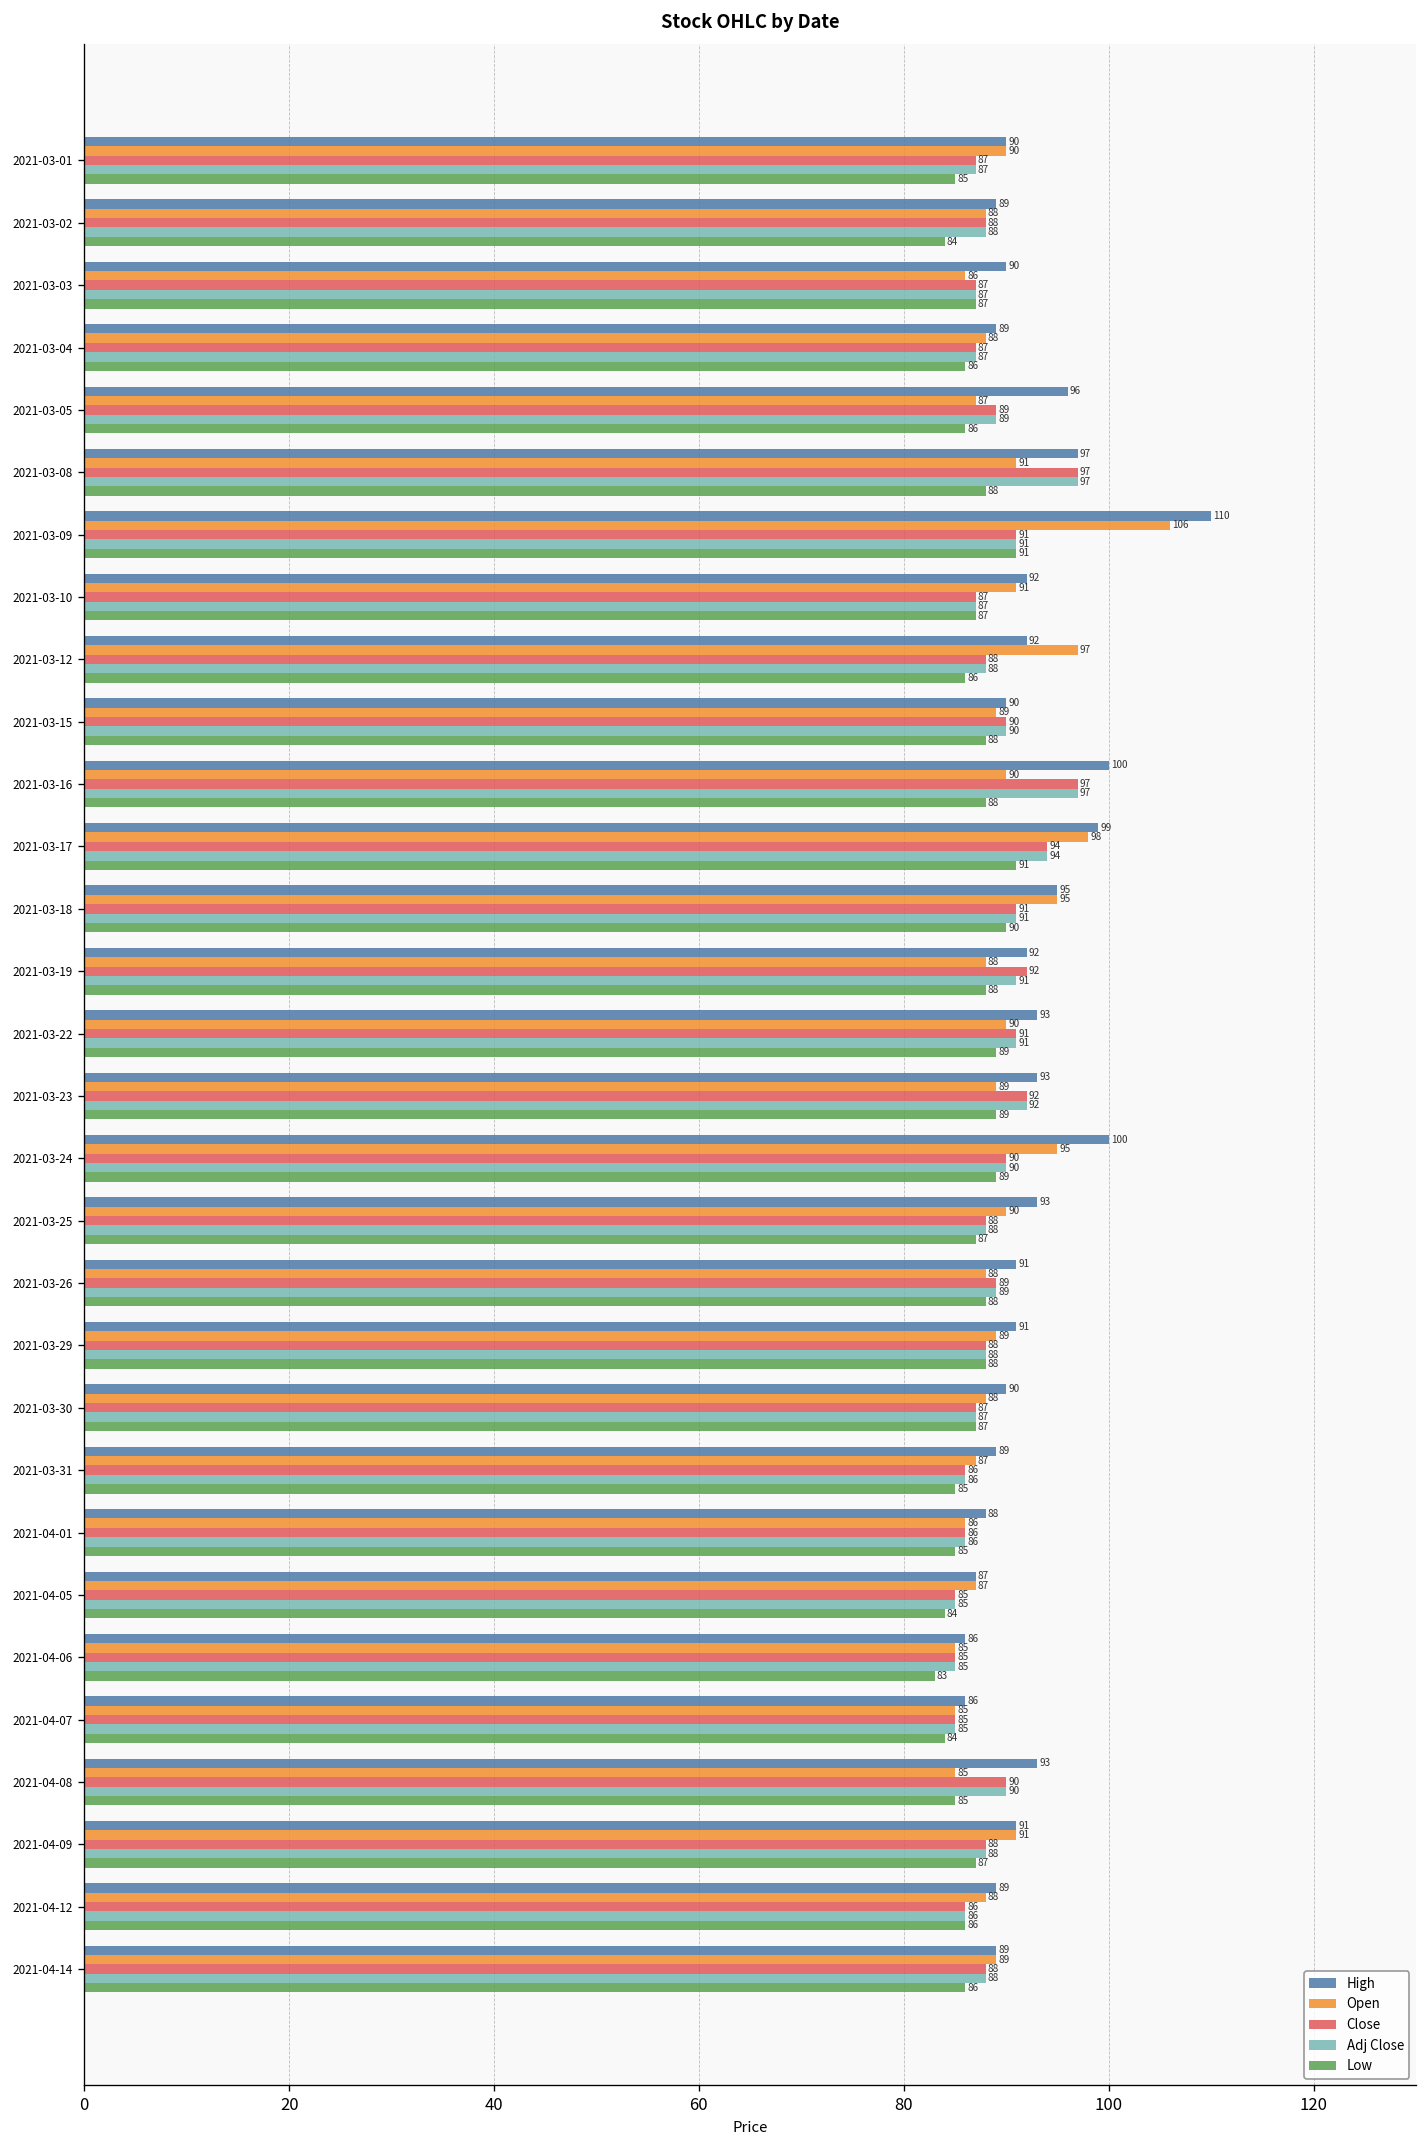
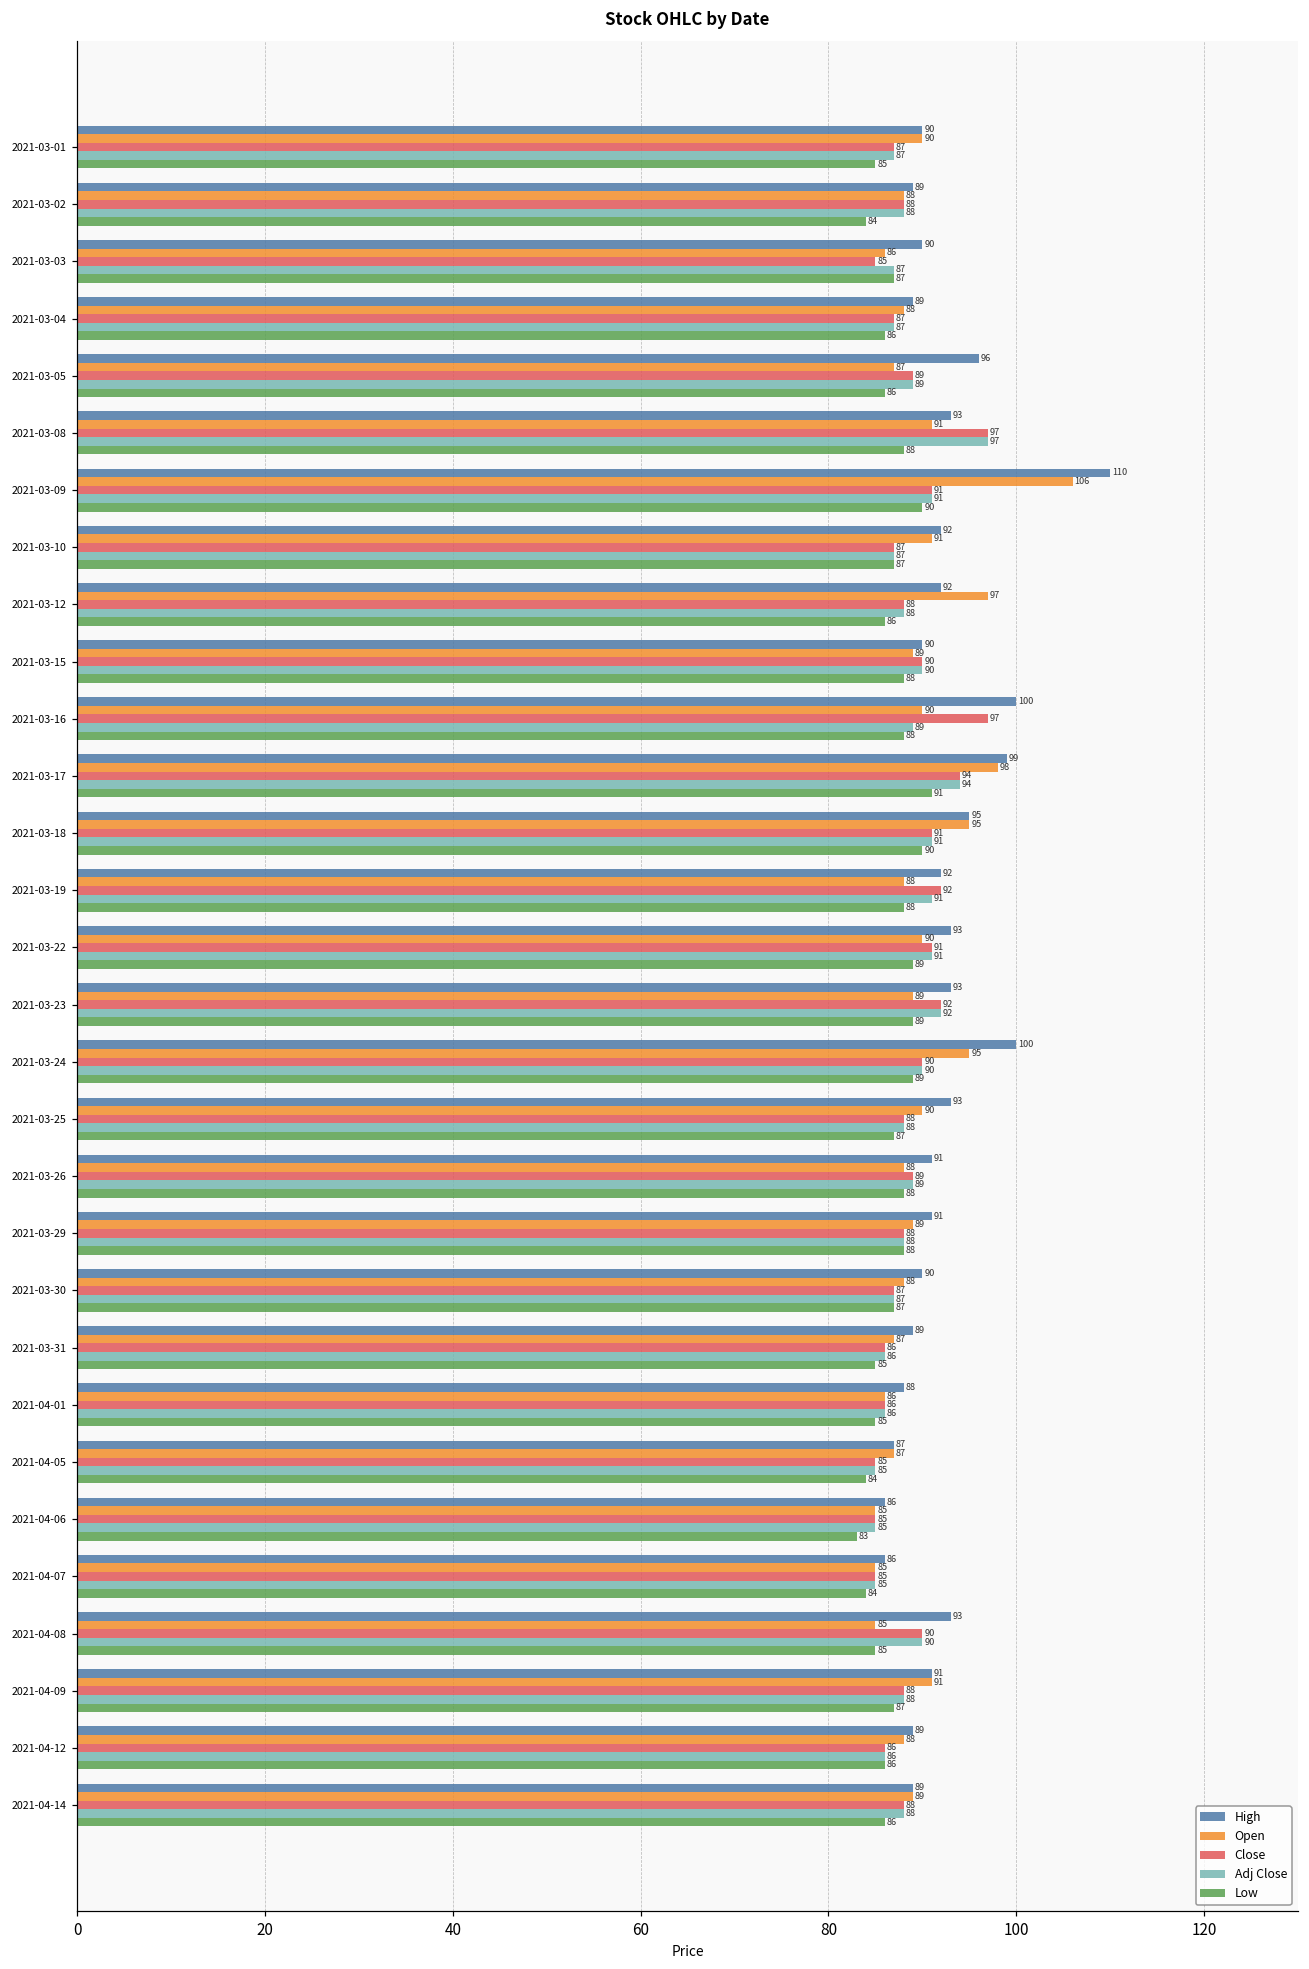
Close, 2021-03-03: 87 -> 85
High, 2021-03-08: 97 -> 93
Low, 2021-03-09: 91 -> 90
Adj Close, 2021-03-16: 97 -> 89
